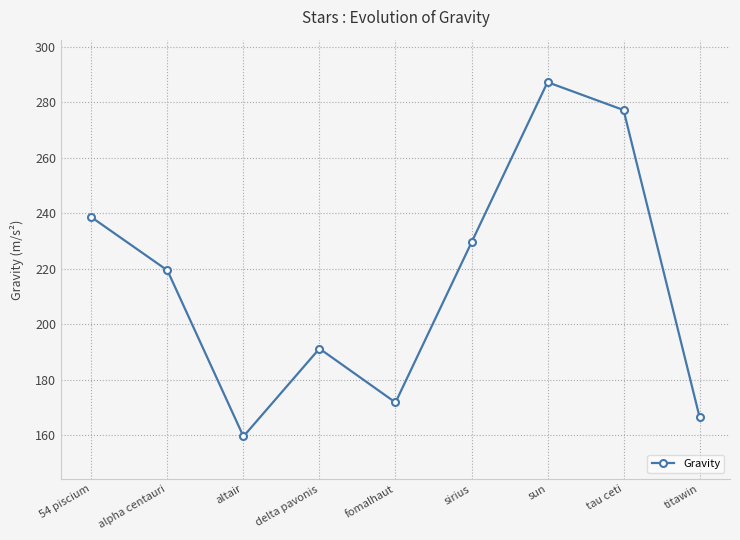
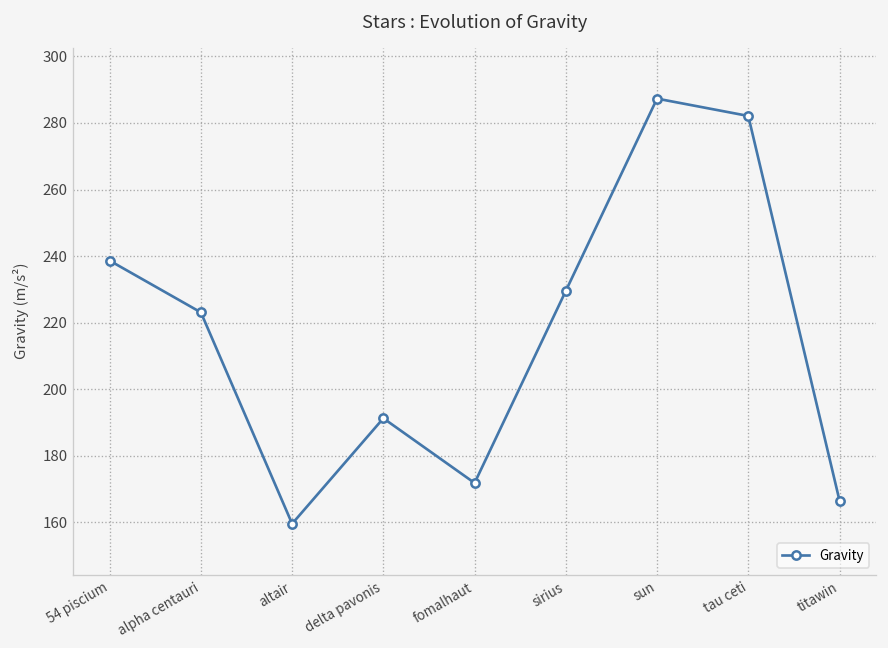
alpha centauri: 219 -> 223
tau ceti: 277 -> 282
